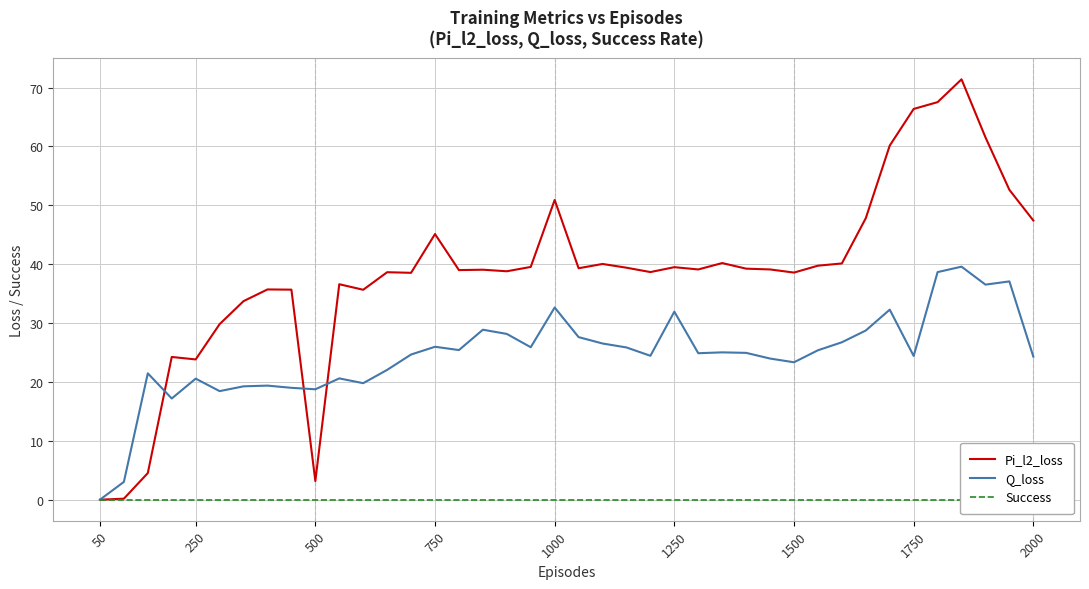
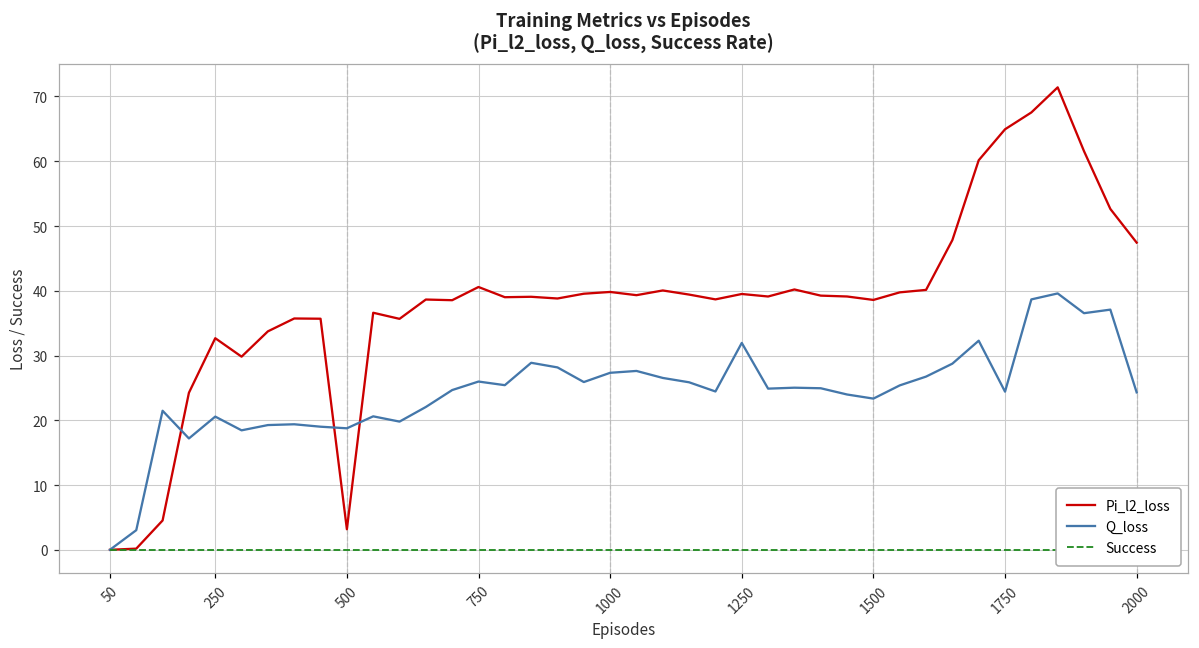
Pi_l2_loss, 250: 24 -> 33
Pi_l2_loss, 750: 45 -> 41
Pi_l2_loss, 1000: 51 -> 40
Q_loss, 1000: 33 -> 27
Pi_l2_loss, 1750: 66 -> 65
